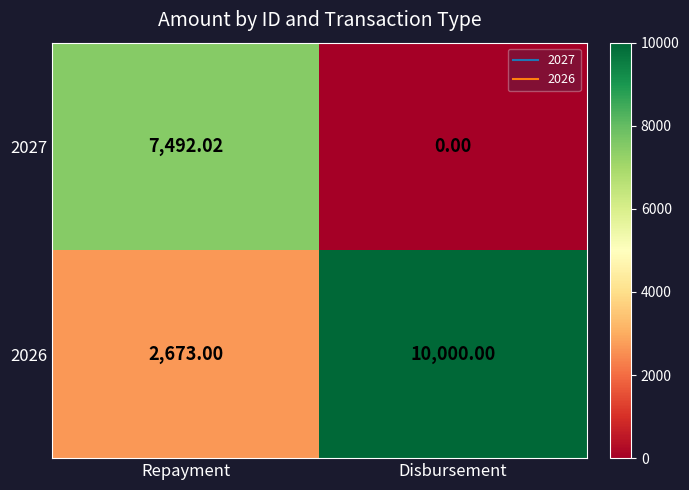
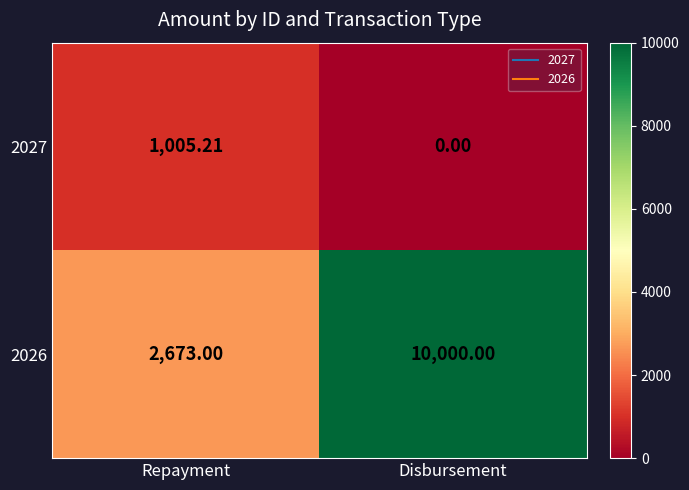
2027, Repayment: 7,492.02 -> 1,005.21
